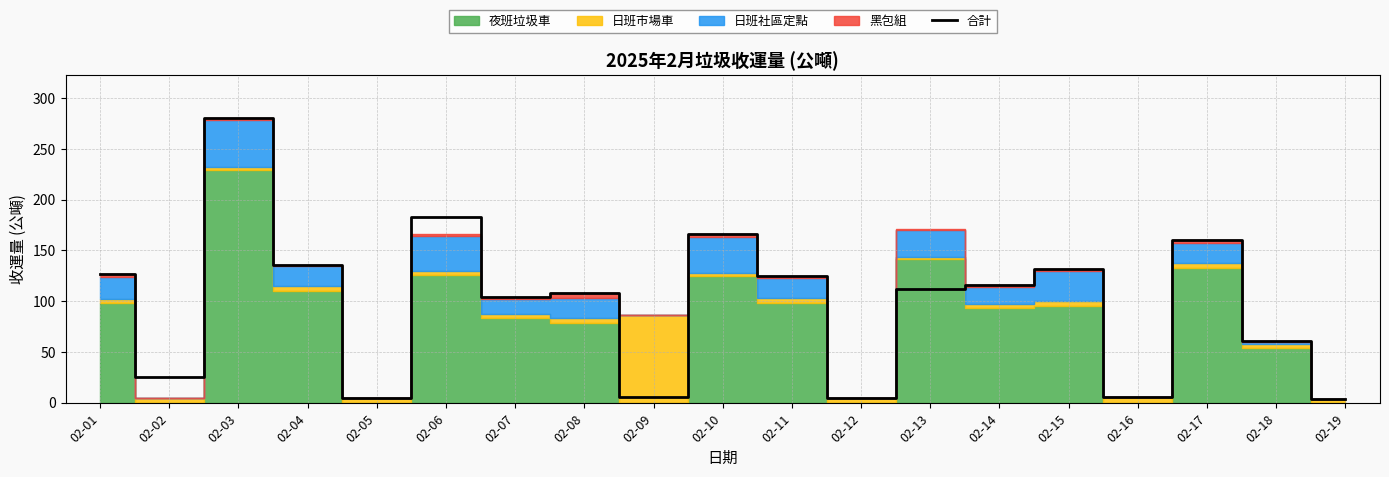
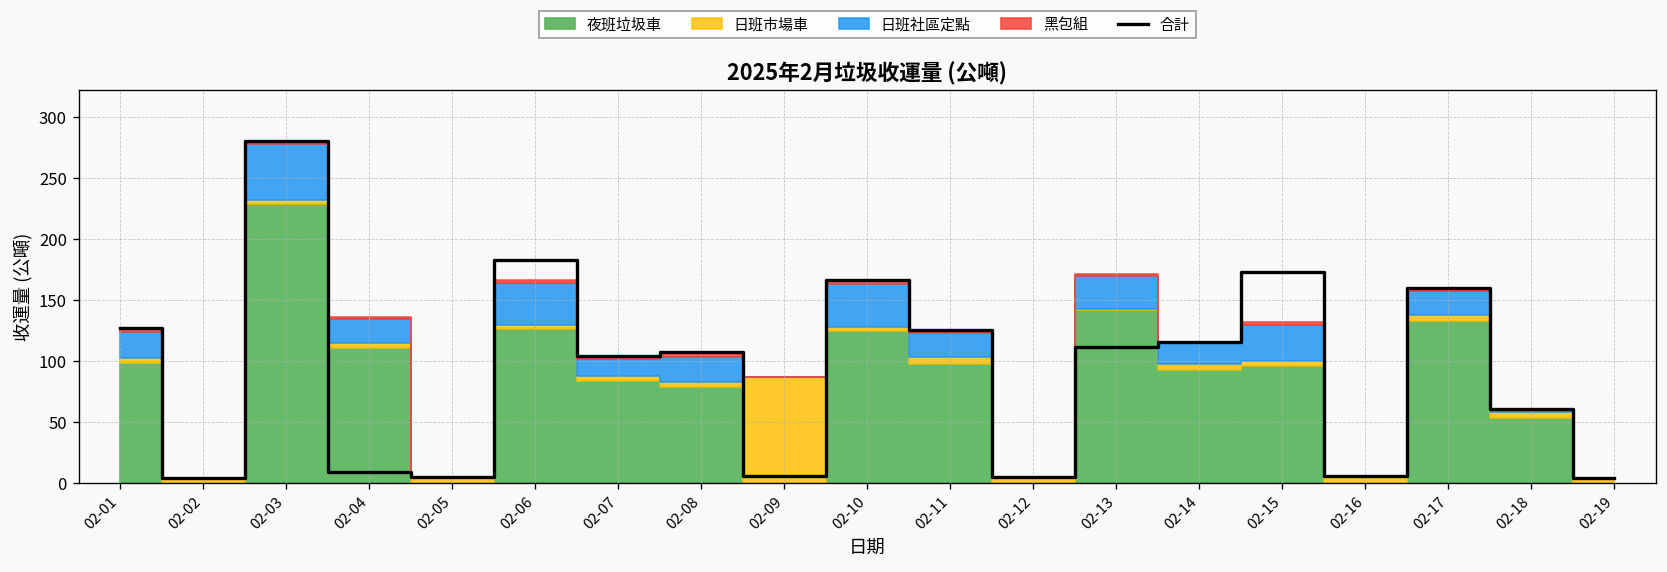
合計, 02-02: 26 -> 4
合計, 02-04: 136 -> 9
合計, 02-15: 132 -> 173
